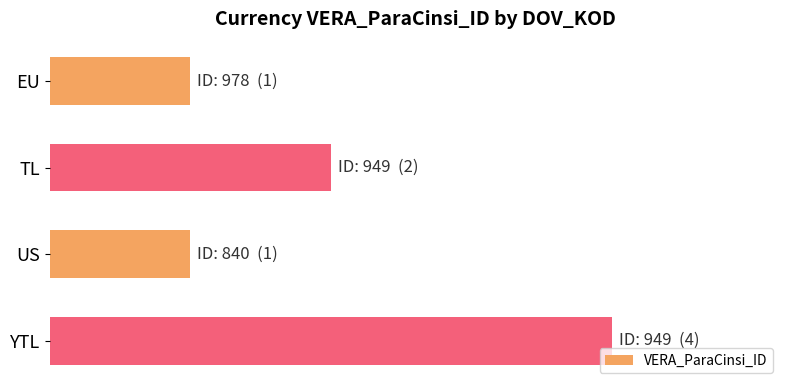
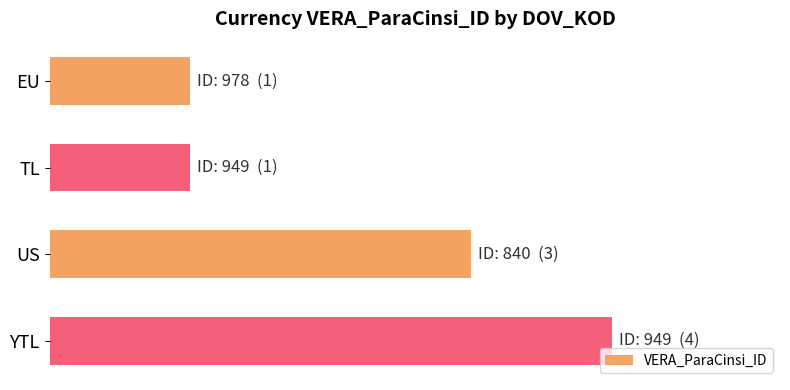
TL: (2) -> (1)
US: (1) -> (3)
